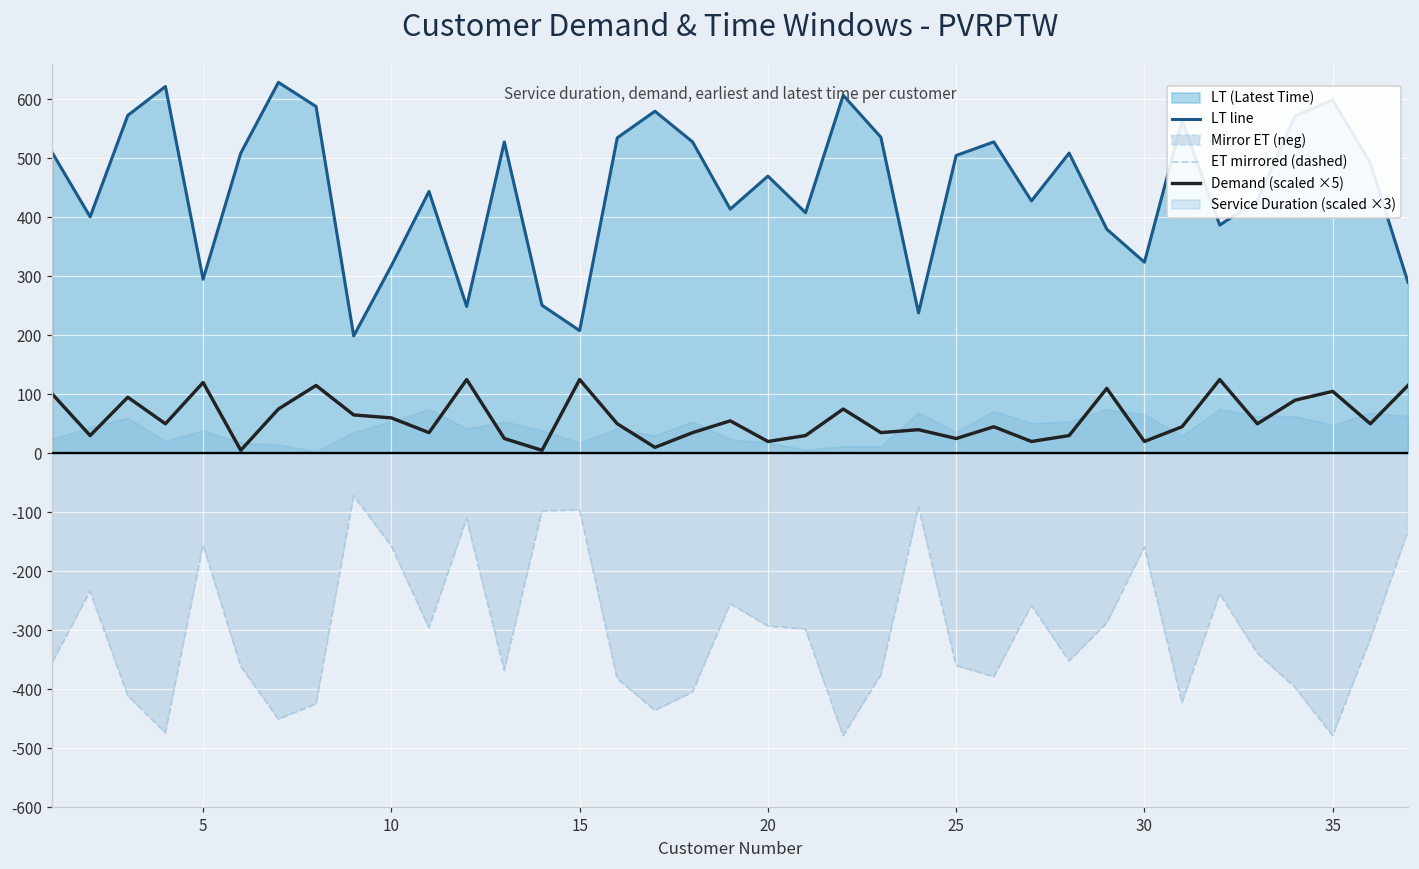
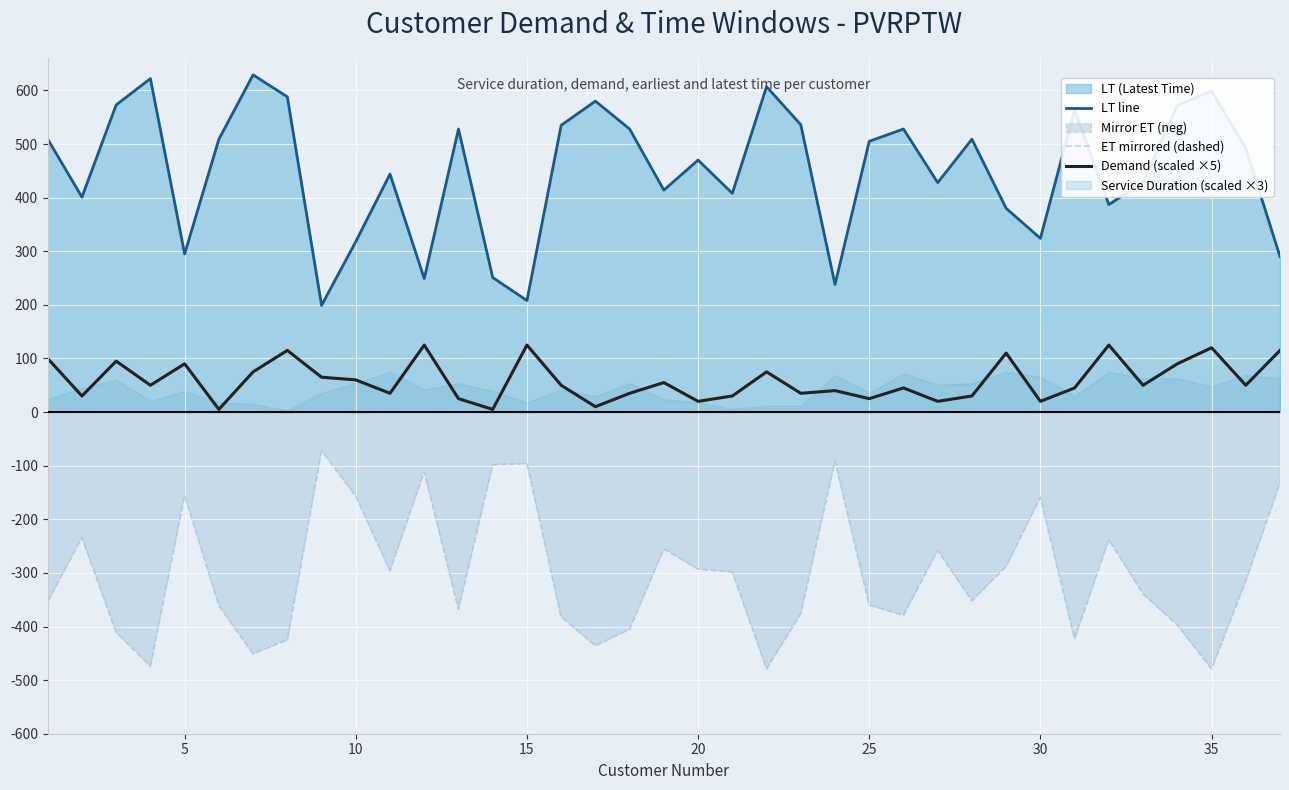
Demand (scaled ×5), 5: 120 -> 90
Demand (scaled ×5), 35: 110 -> 120
